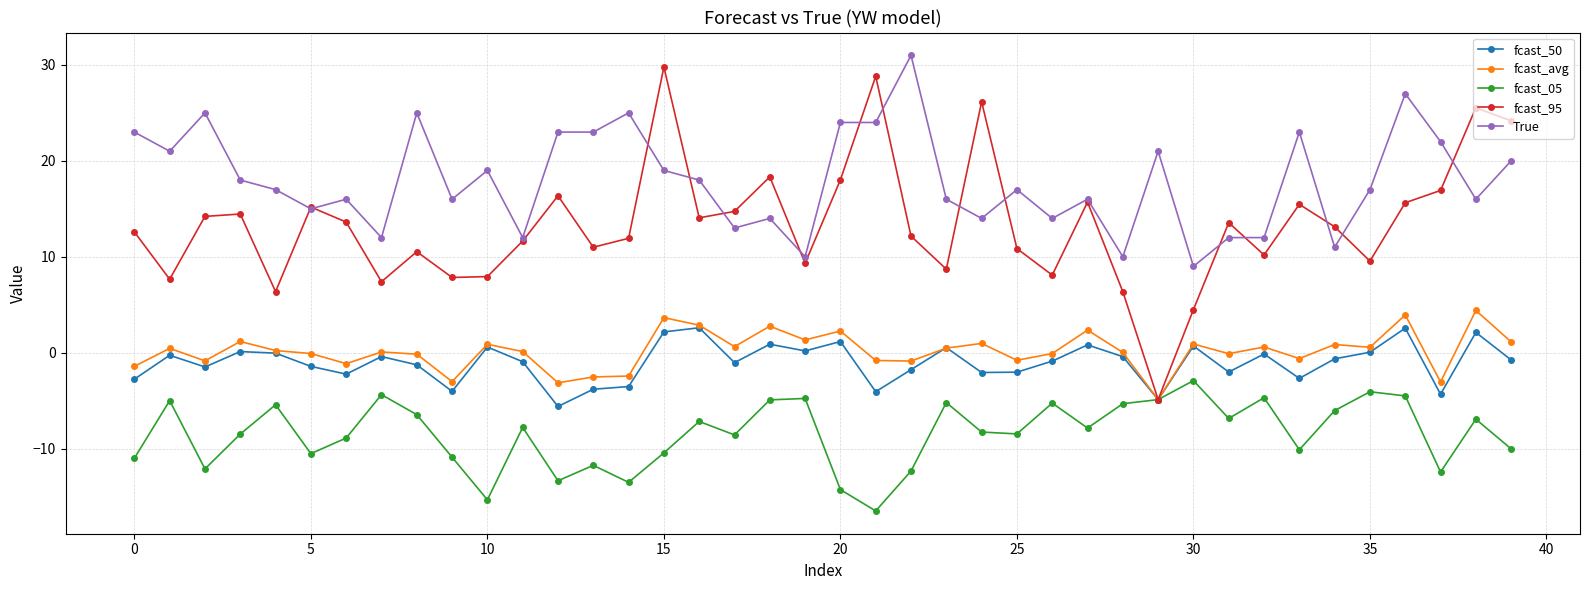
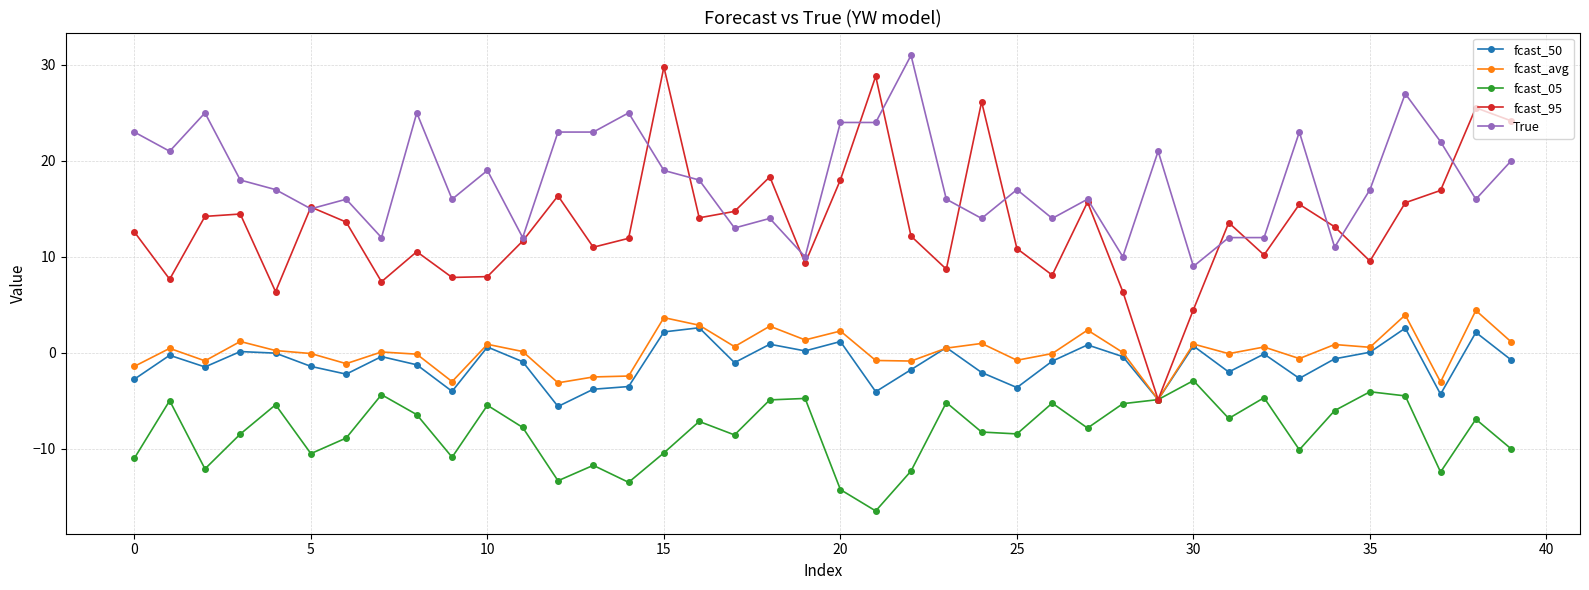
fcast_05, 10: -15 -> -5
fcast_50, 25: -2 -> -4
